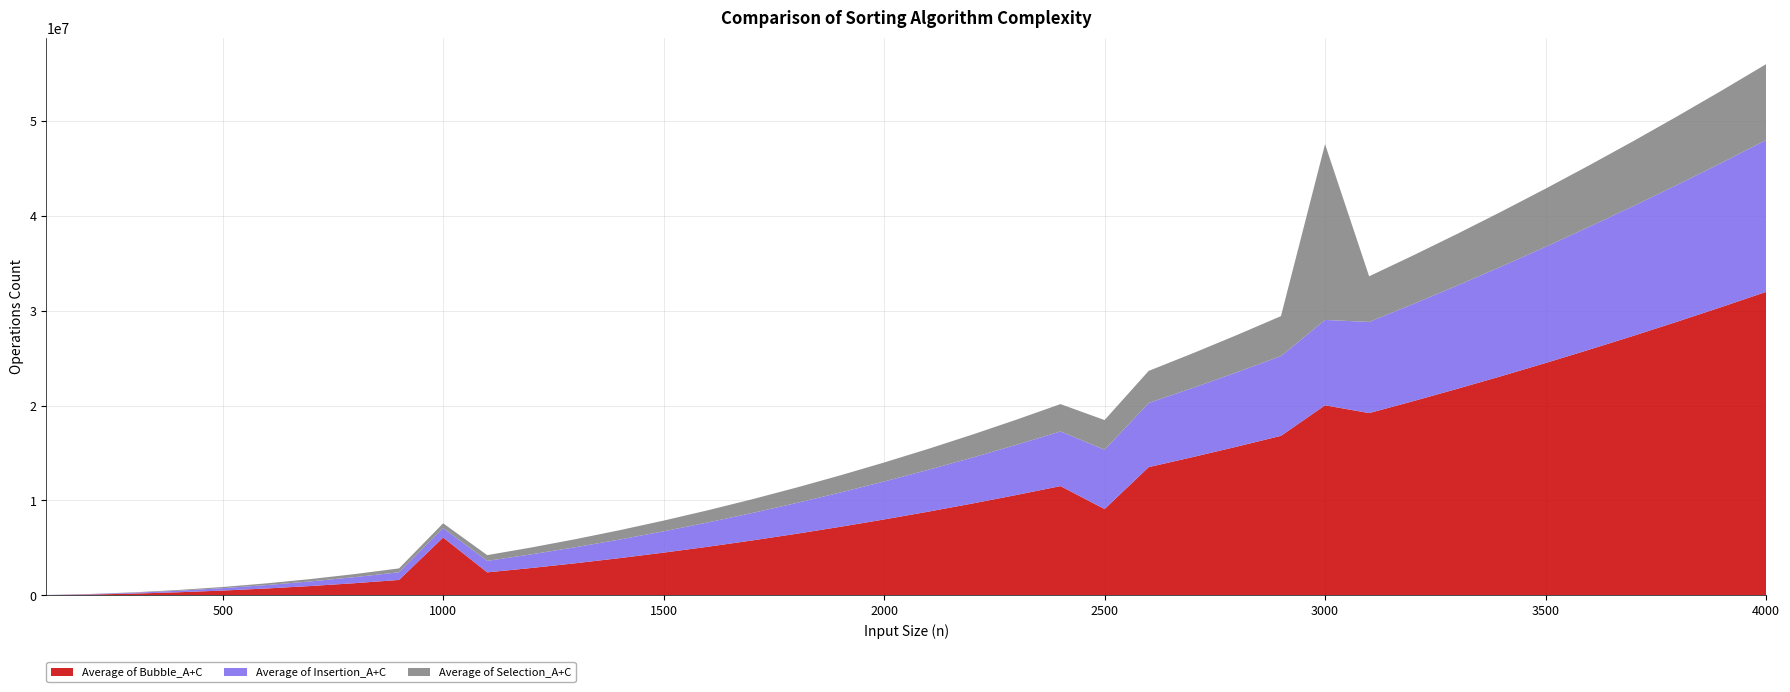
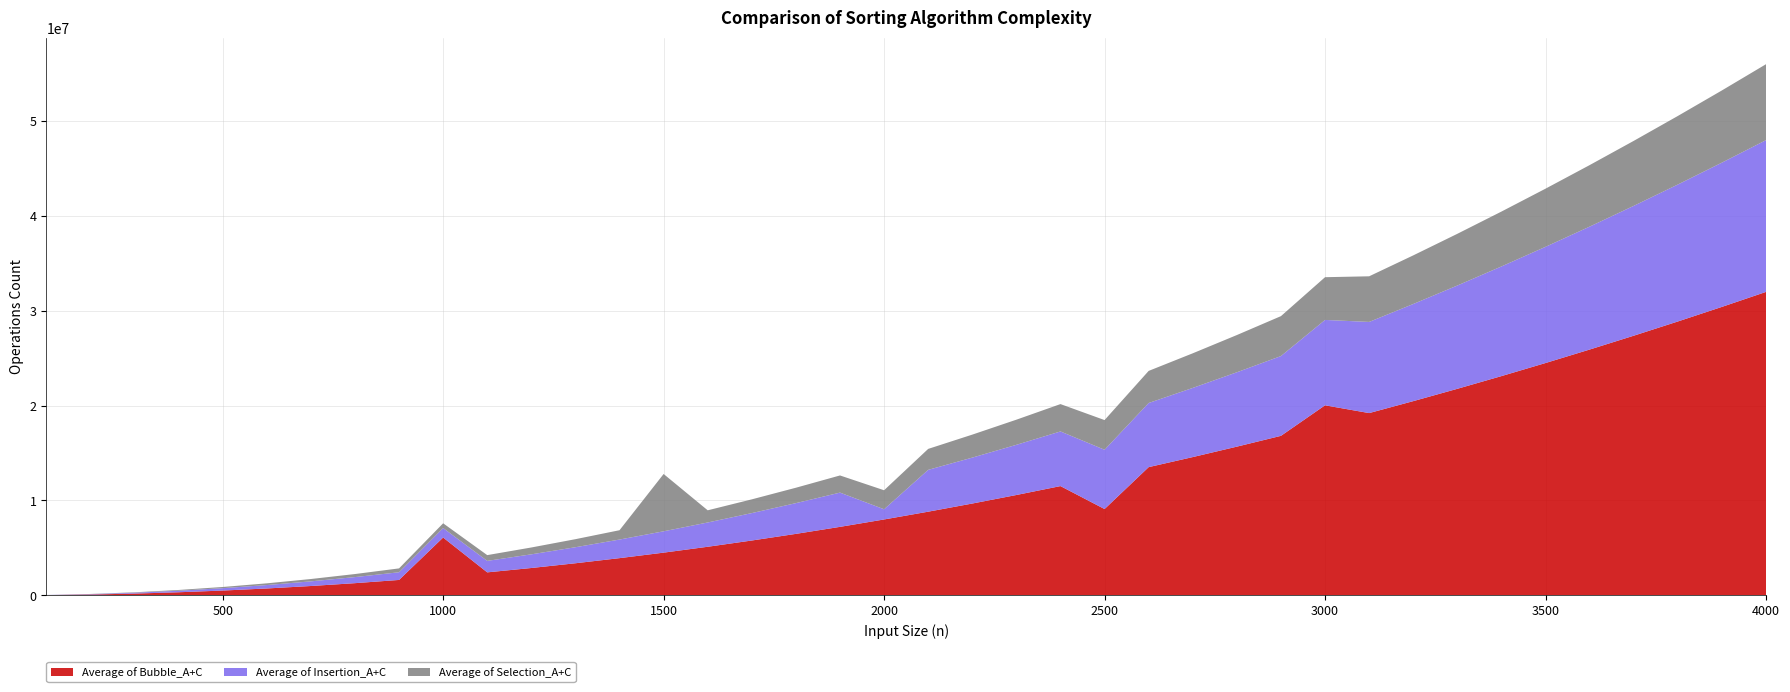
Average of Selection_A+C, 1500: 1000000 -> 6000000
Average of Insertion_A+C, 2000: 4000000 -> 1000000
Average of Selection_A+C, 3000: 19000000 -> 5000000
